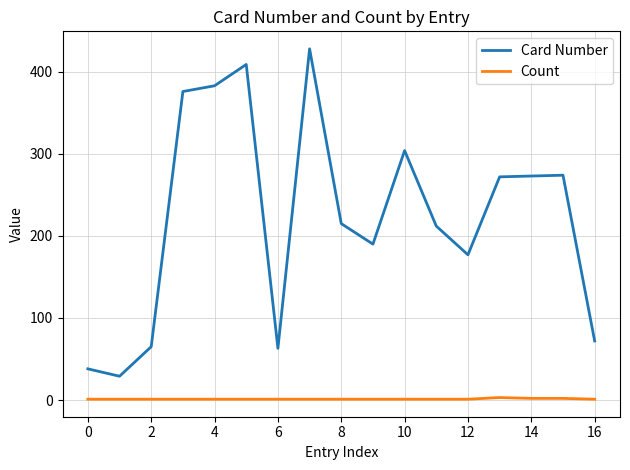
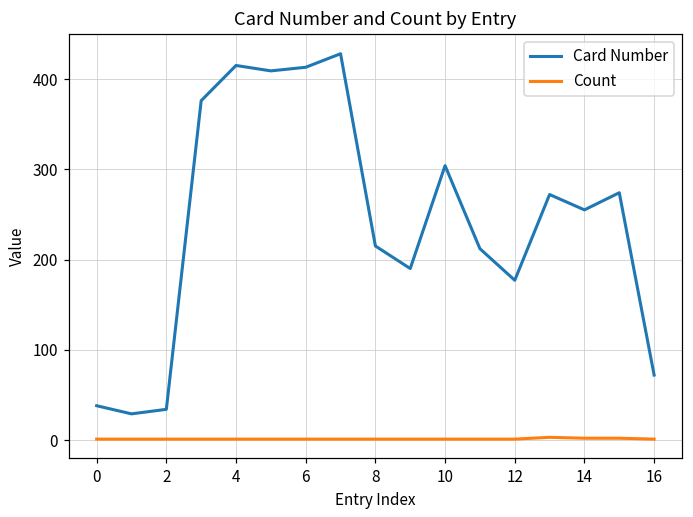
Card Number, 2: 70 -> 30
Card Number, 4: 380 -> 420
Card Number, 6: 60 -> 410
Card Number, 14: 270 -> 260
